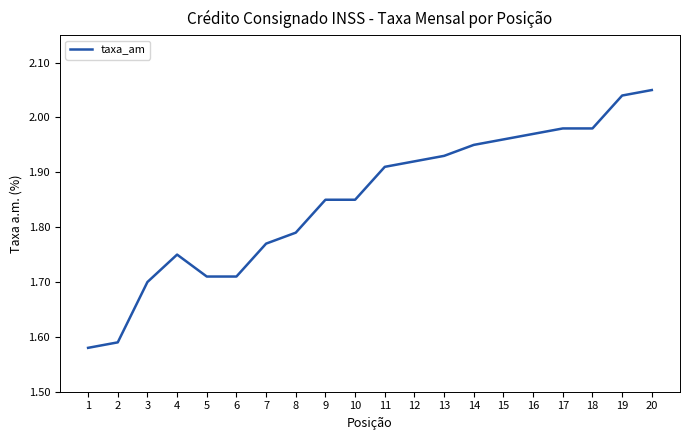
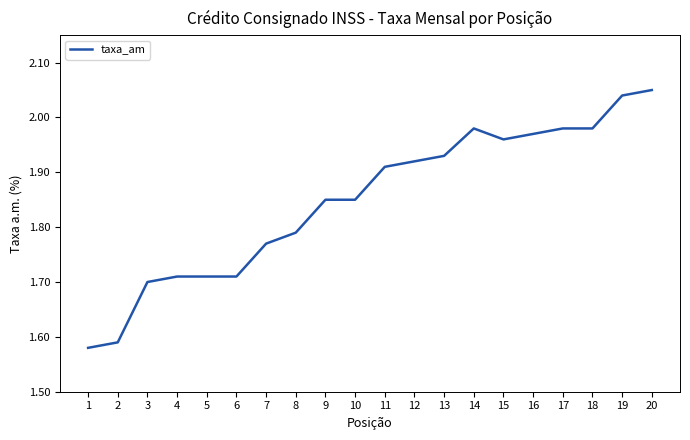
4: 1.75 -> 1.71
14: 1.95 -> 1.98
